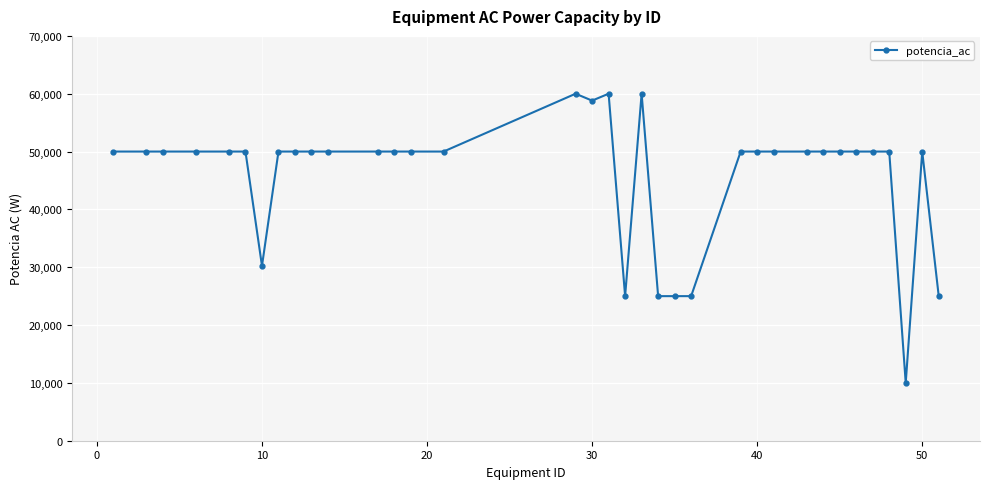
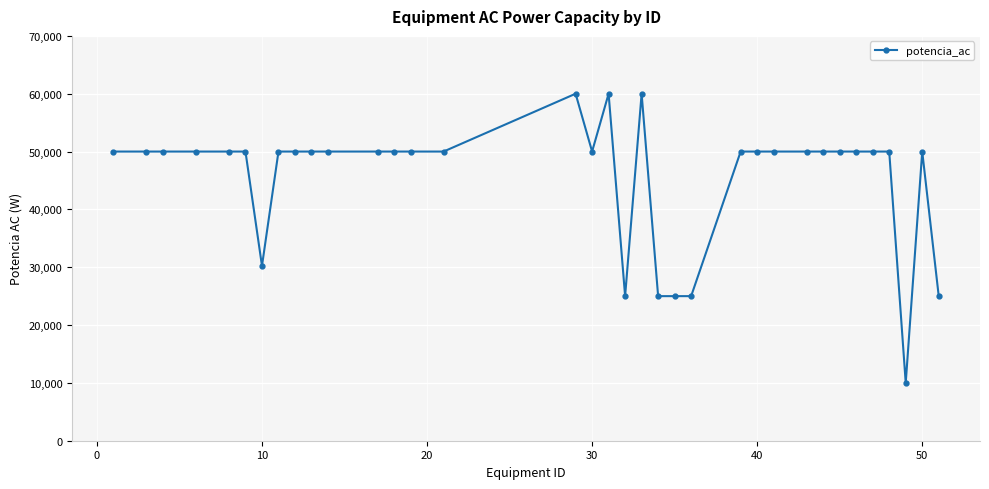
30: 59,000 -> 50,000
